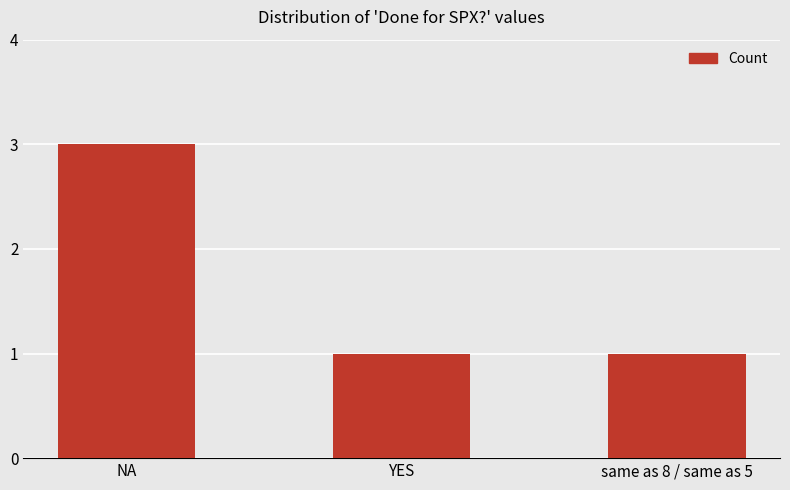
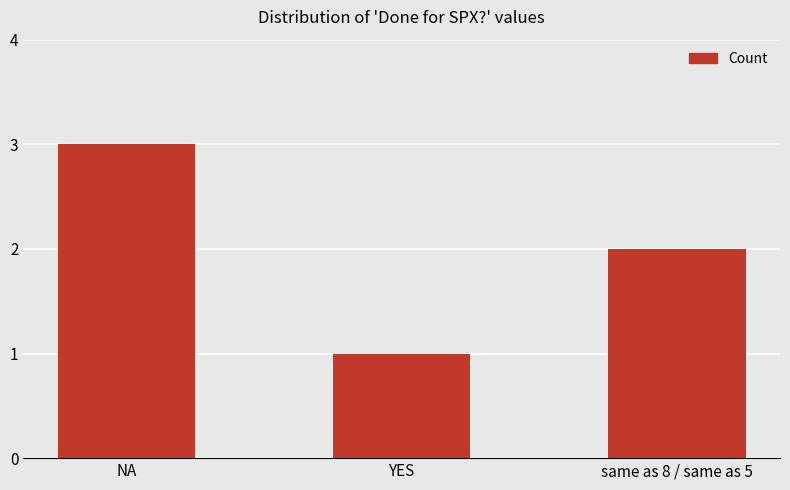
same as 8 / same as 5: 1 -> 2
